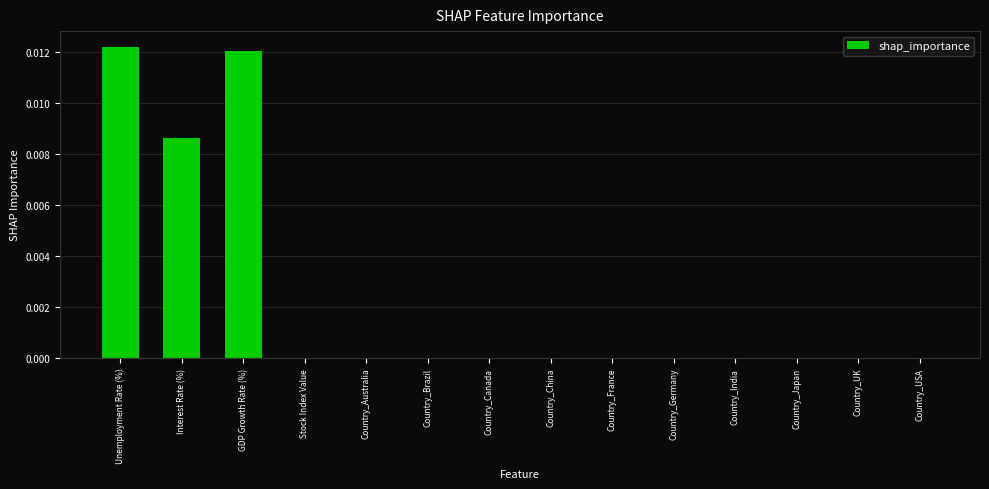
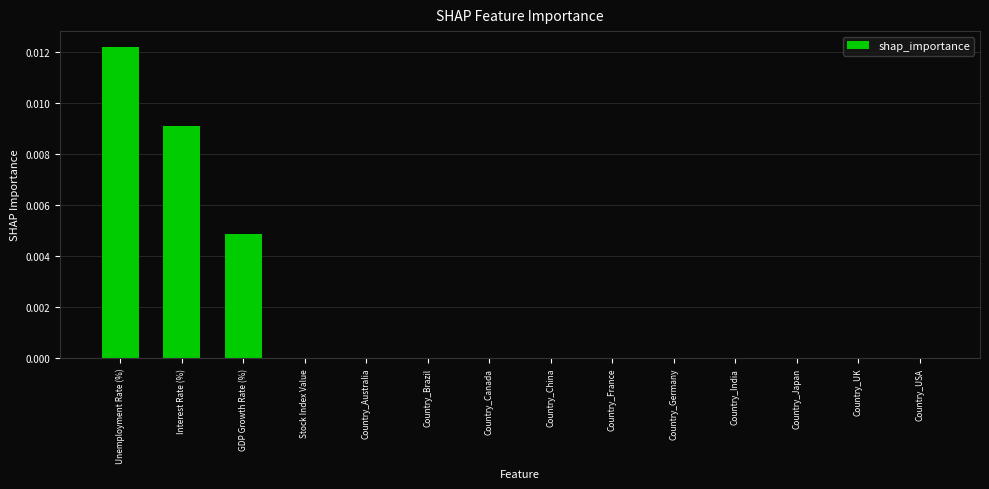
Interest Rate (%): 0.0087 -> 0.0091
GDP Growth Rate (%): 0.0121 -> 0.0049
